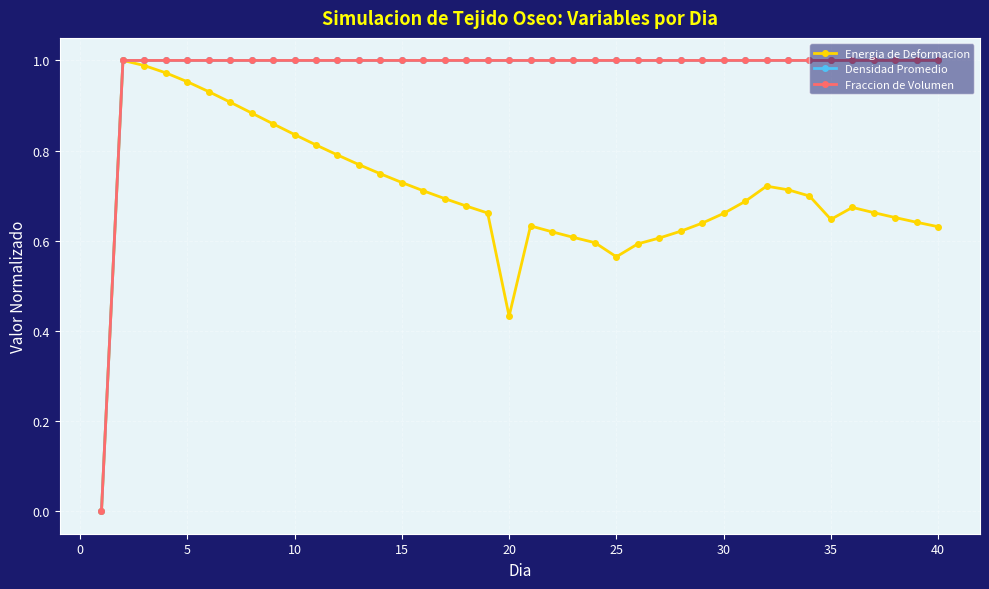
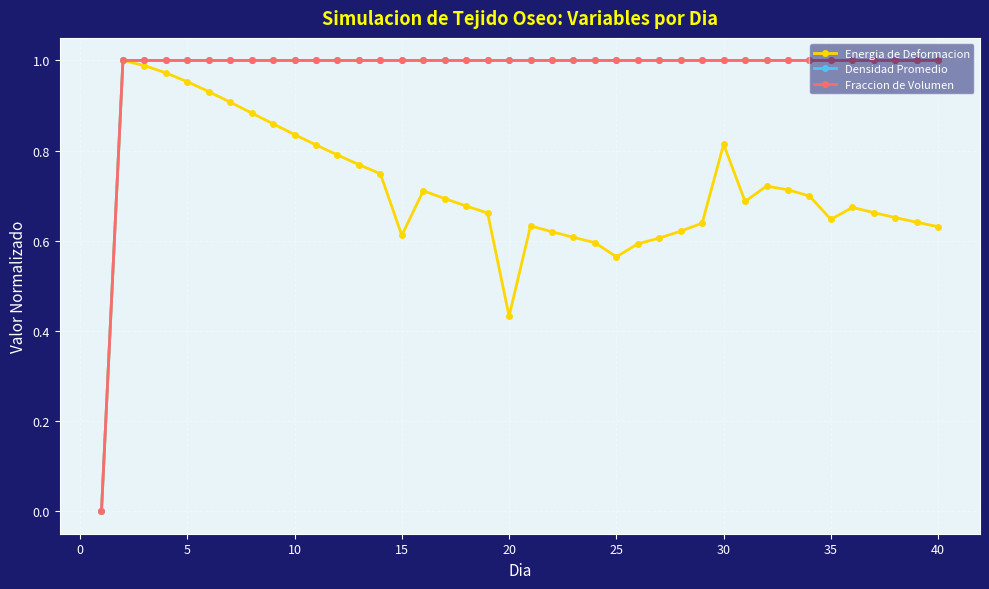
Energia de Deformacion, 15: 0.73 -> 0.61
Energia de Deformacion, 30: 0.66 -> 0.81
